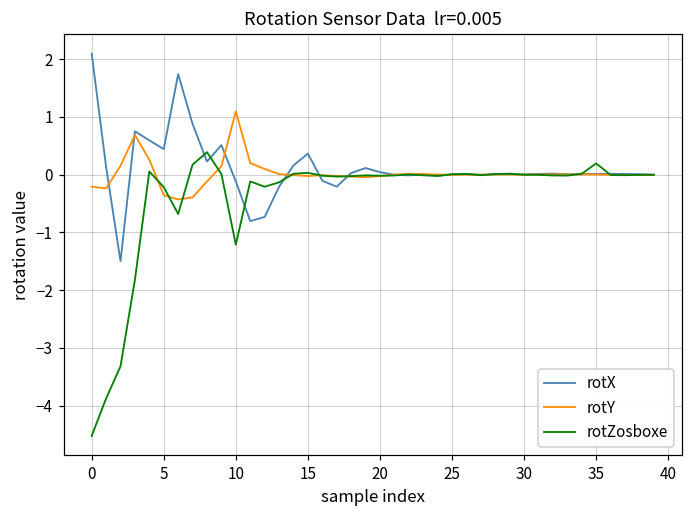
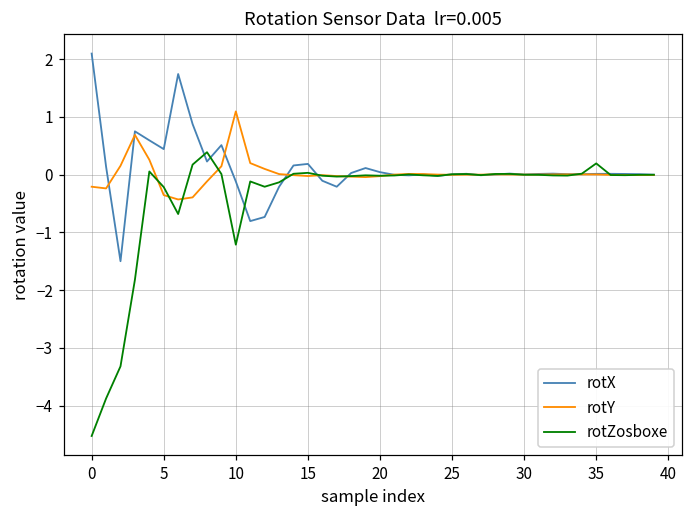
rotX, 15: 0.4 -> 0.2
